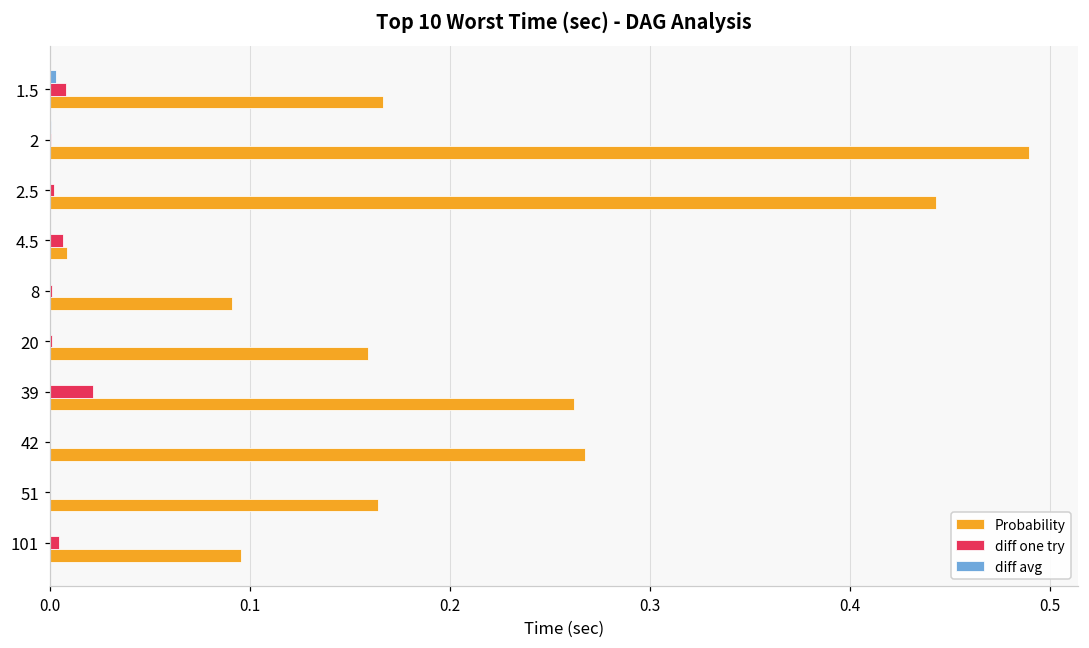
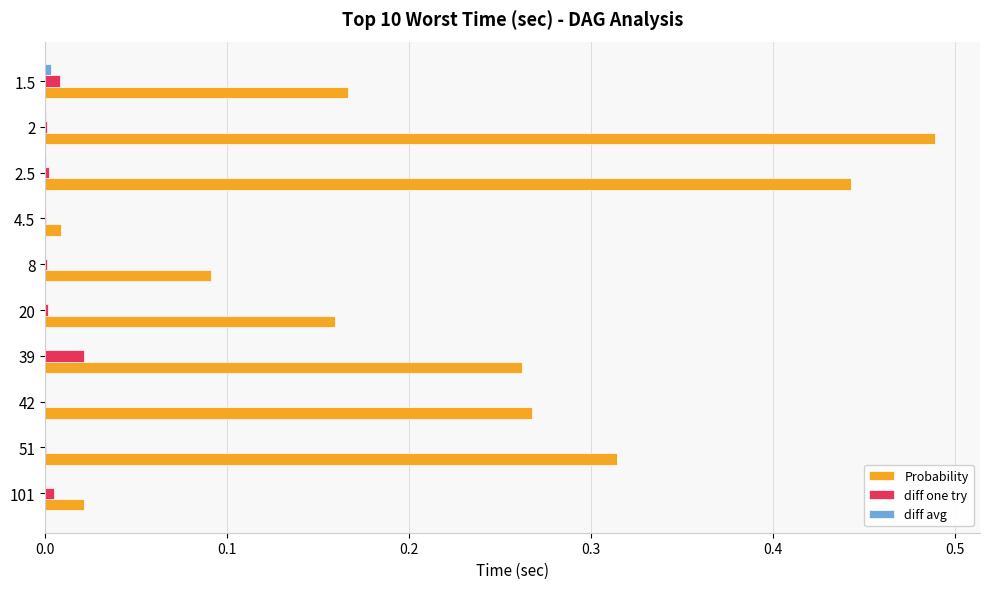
diff one try, 4.5: 0.007 -> 0.000
Probability, 51: 0.164 -> 0.314
Probability, 101: 0.095 -> 0.021
